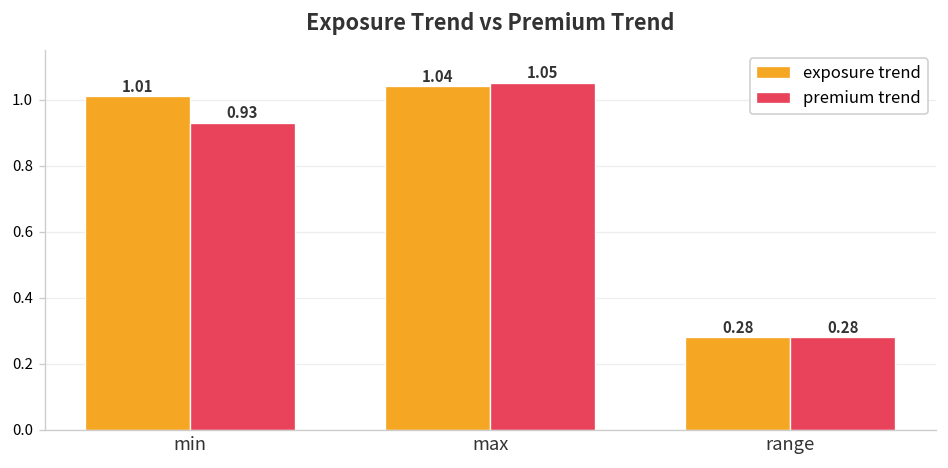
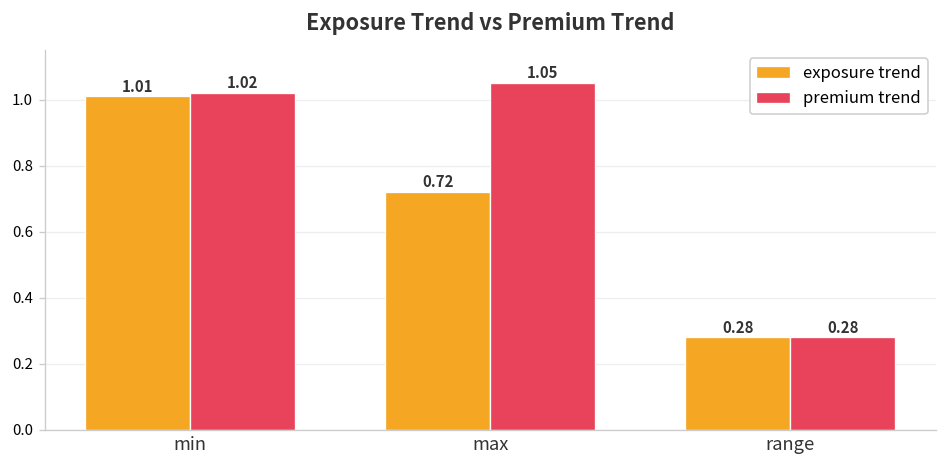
premium trend, min: 0.93 -> 1.02
exposure trend, max: 1.04 -> 0.72
